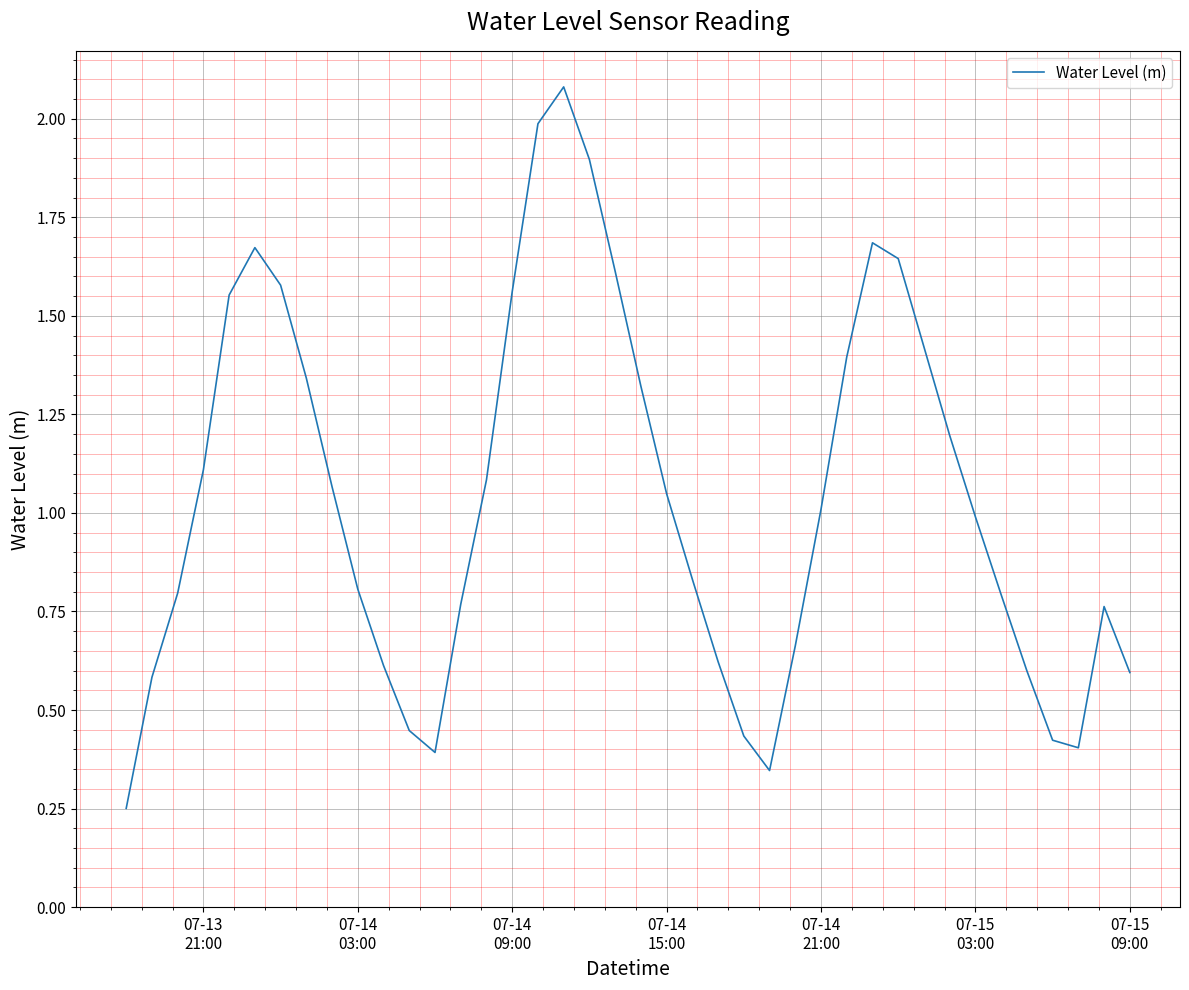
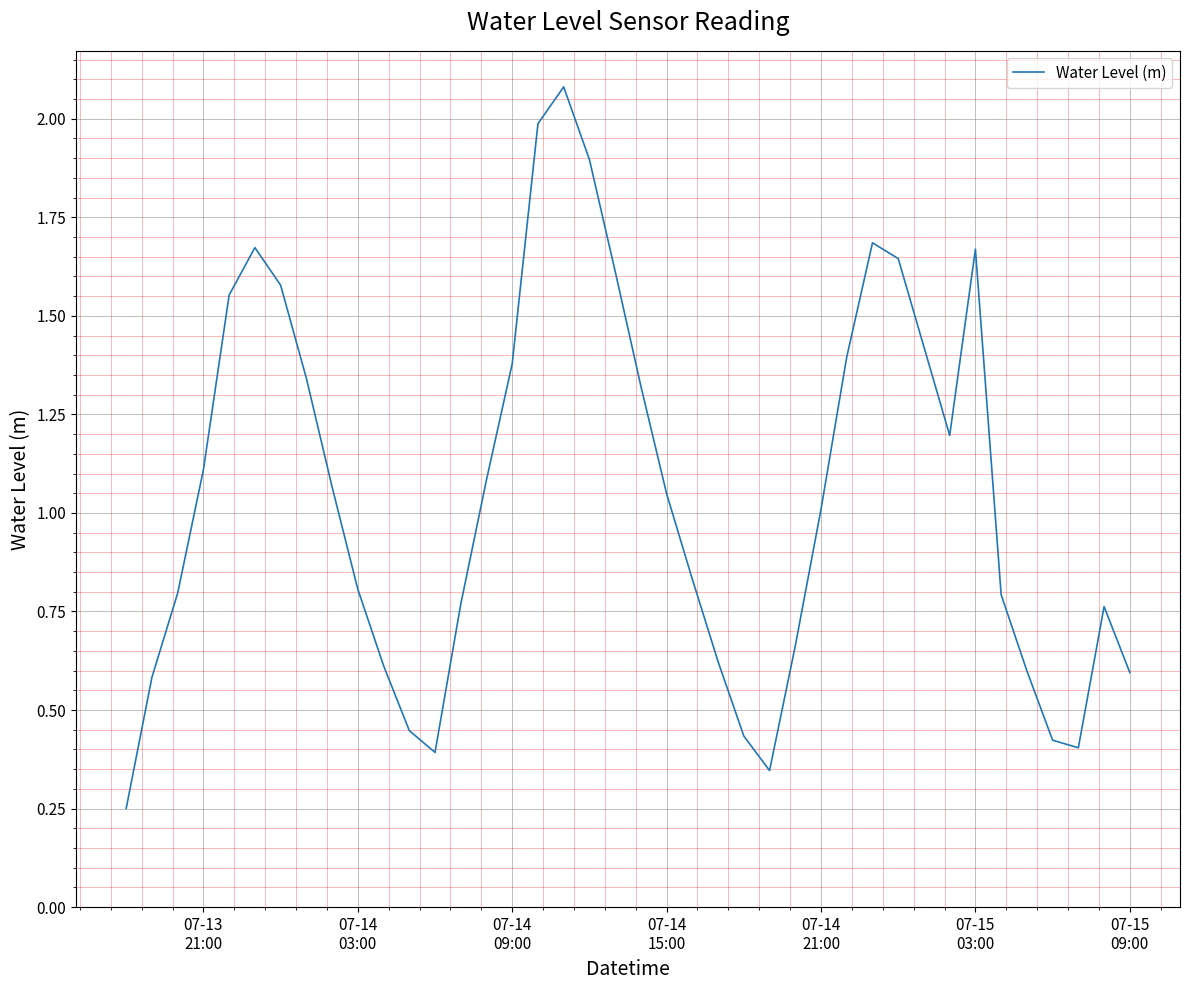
07-14 09:00: 1.56 -> 1.38
07-15 03:00: 0.99 -> 1.67
